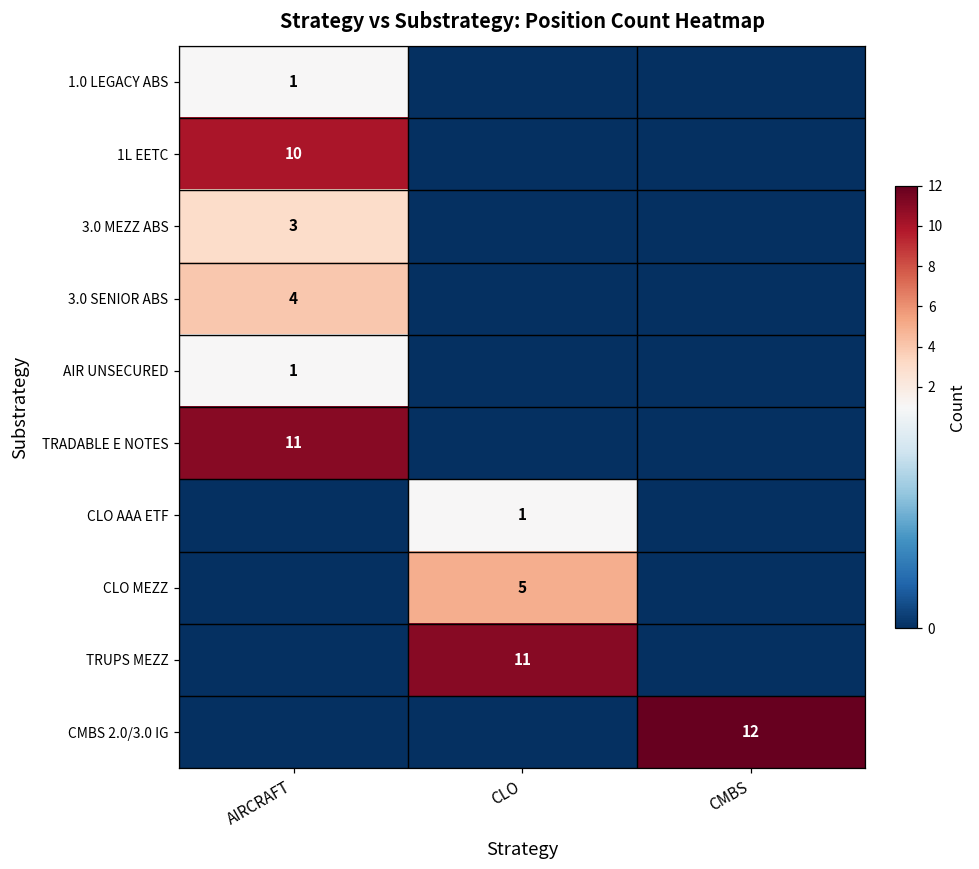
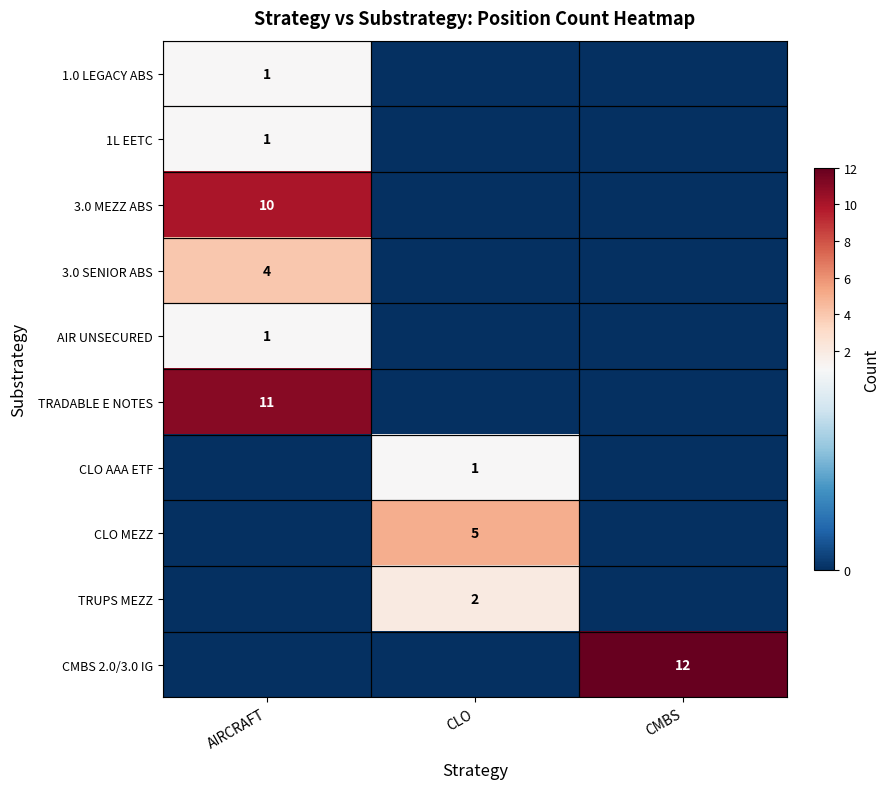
1L EETC, AIRCRAFT: 10 -> 1
3.0 MEZZ ABS, AIRCRAFT: 3 -> 10
TRUPS MEZZ, CLO: 11 -> 2
